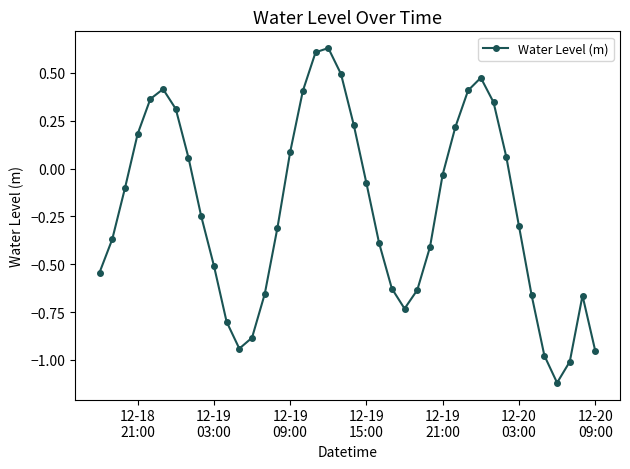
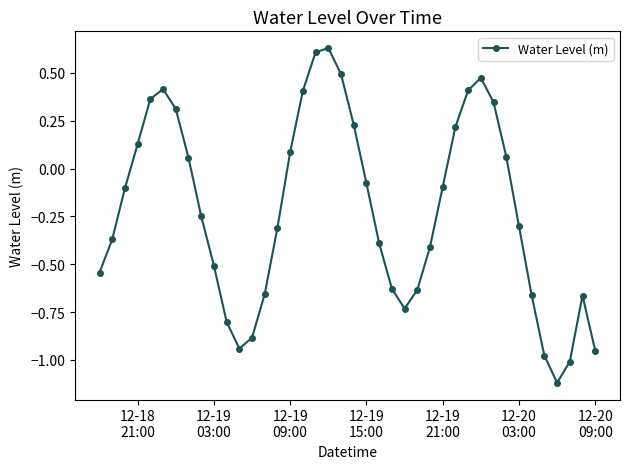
12-18 21:00: 0.18 -> 0.13
12-19 21:00: -0.03 -> -0.10
